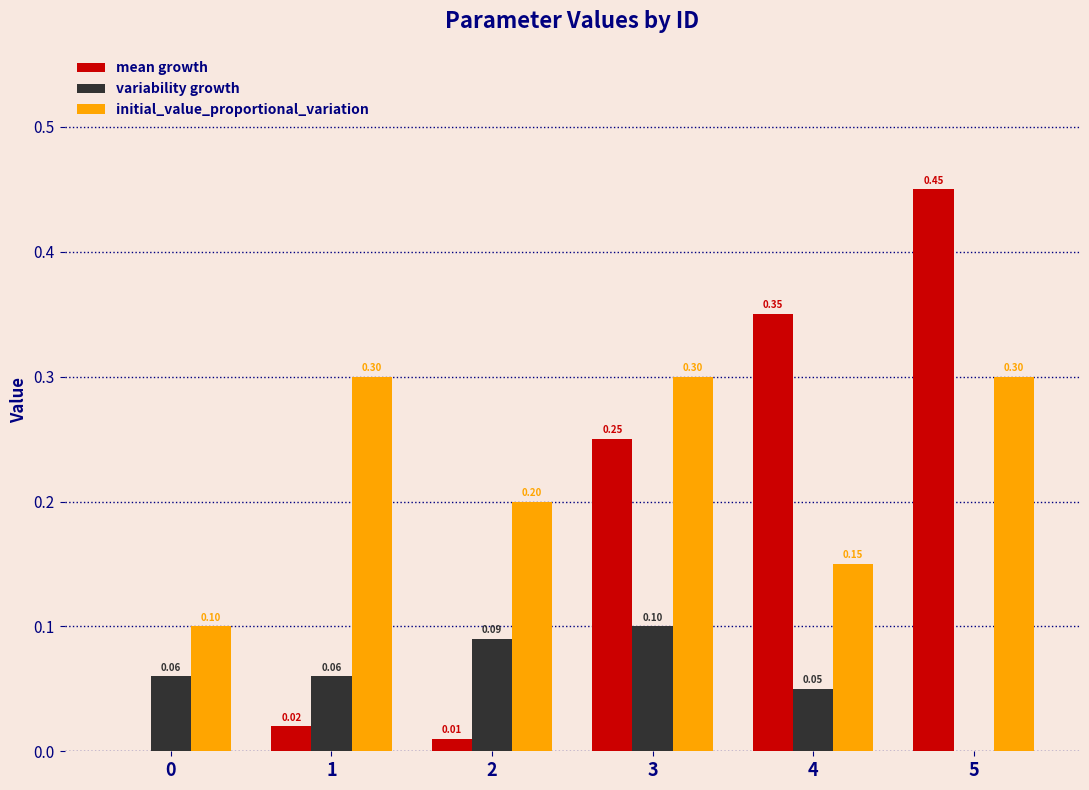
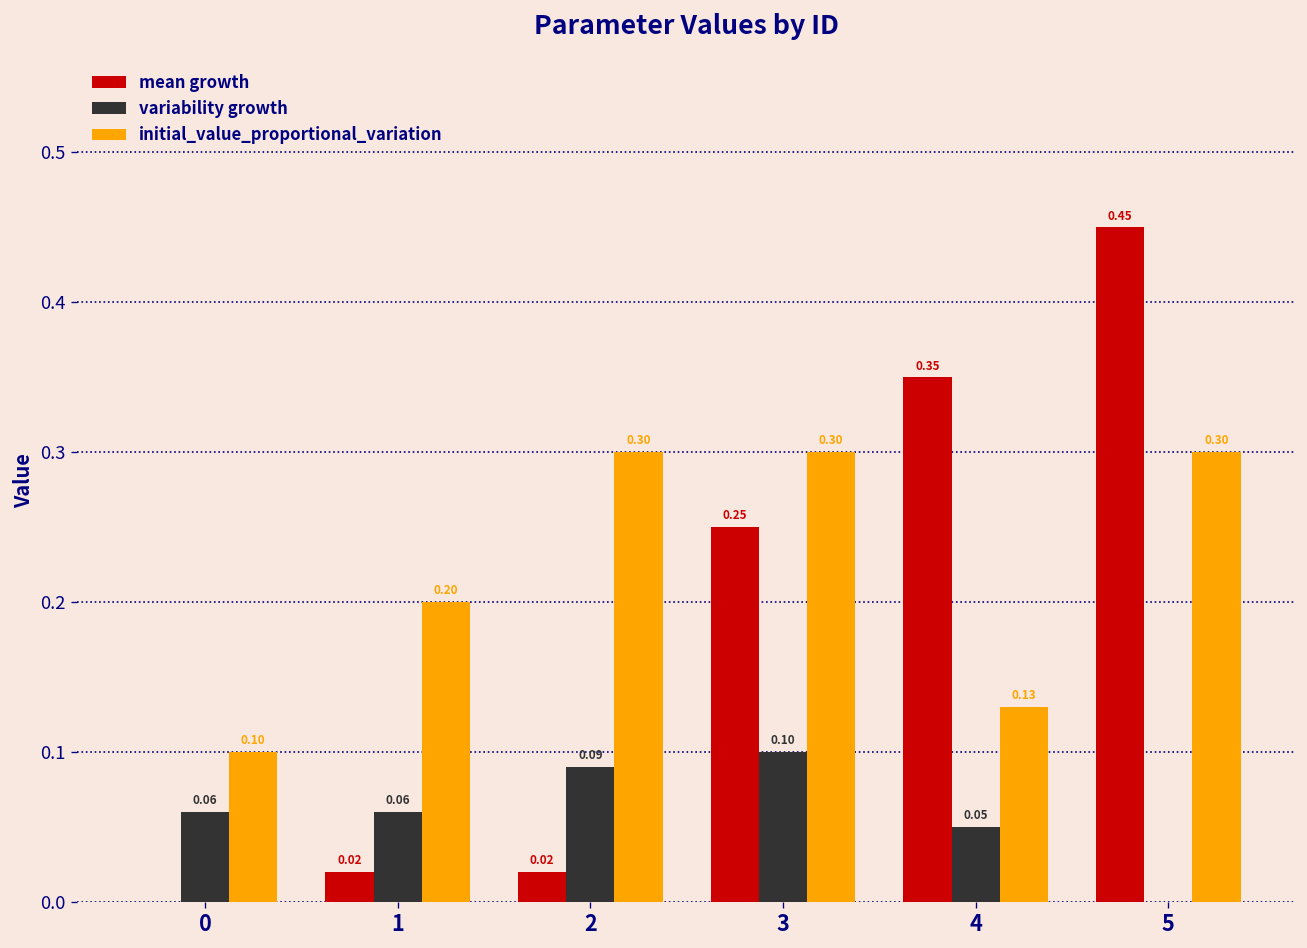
initial_value_proportional_variation, 1: 0.30 -> 0.20
mean growth, 2: 0.01 -> 0.02
initial_value_proportional_variation, 2: 0.20 -> 0.30
initial_value_proportional_variation, 4: 0.15 -> 0.13
